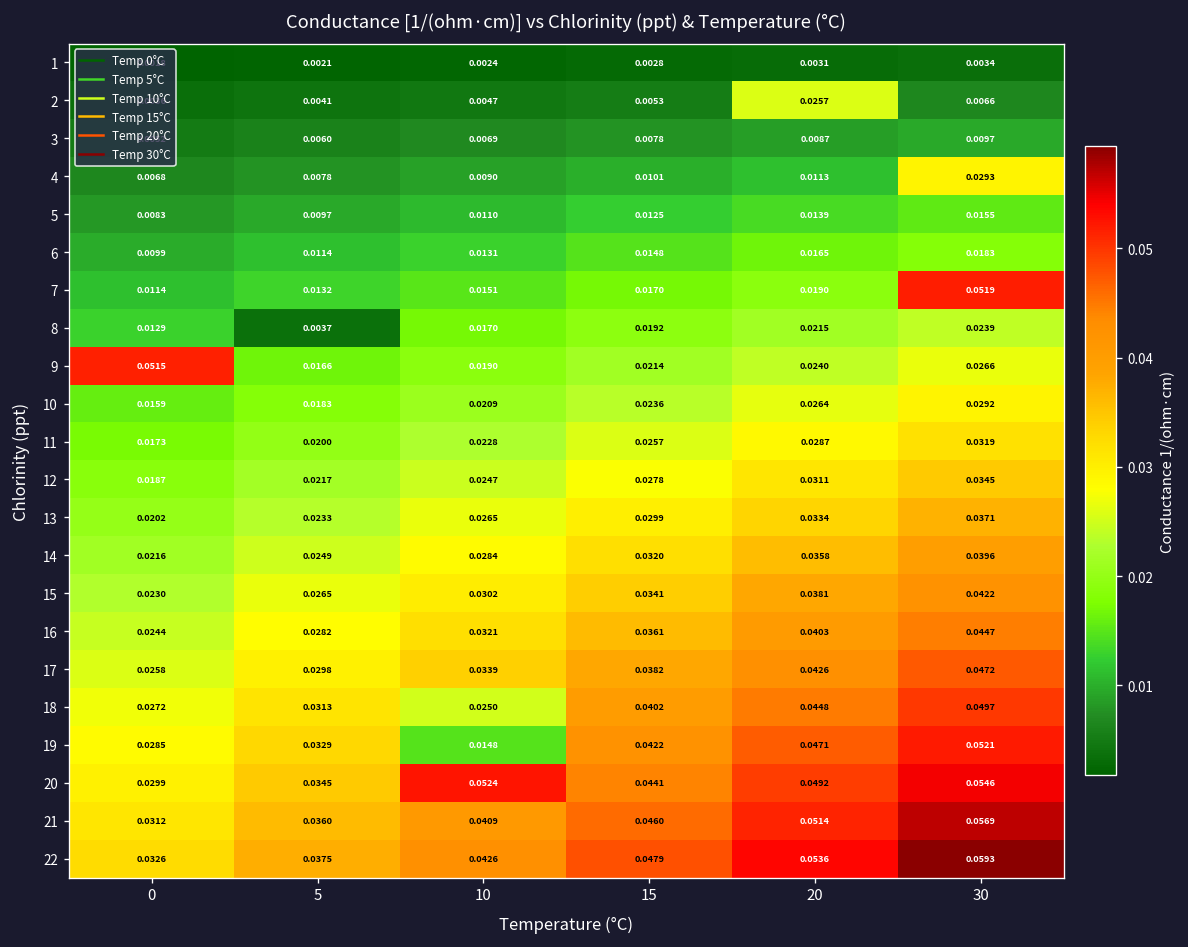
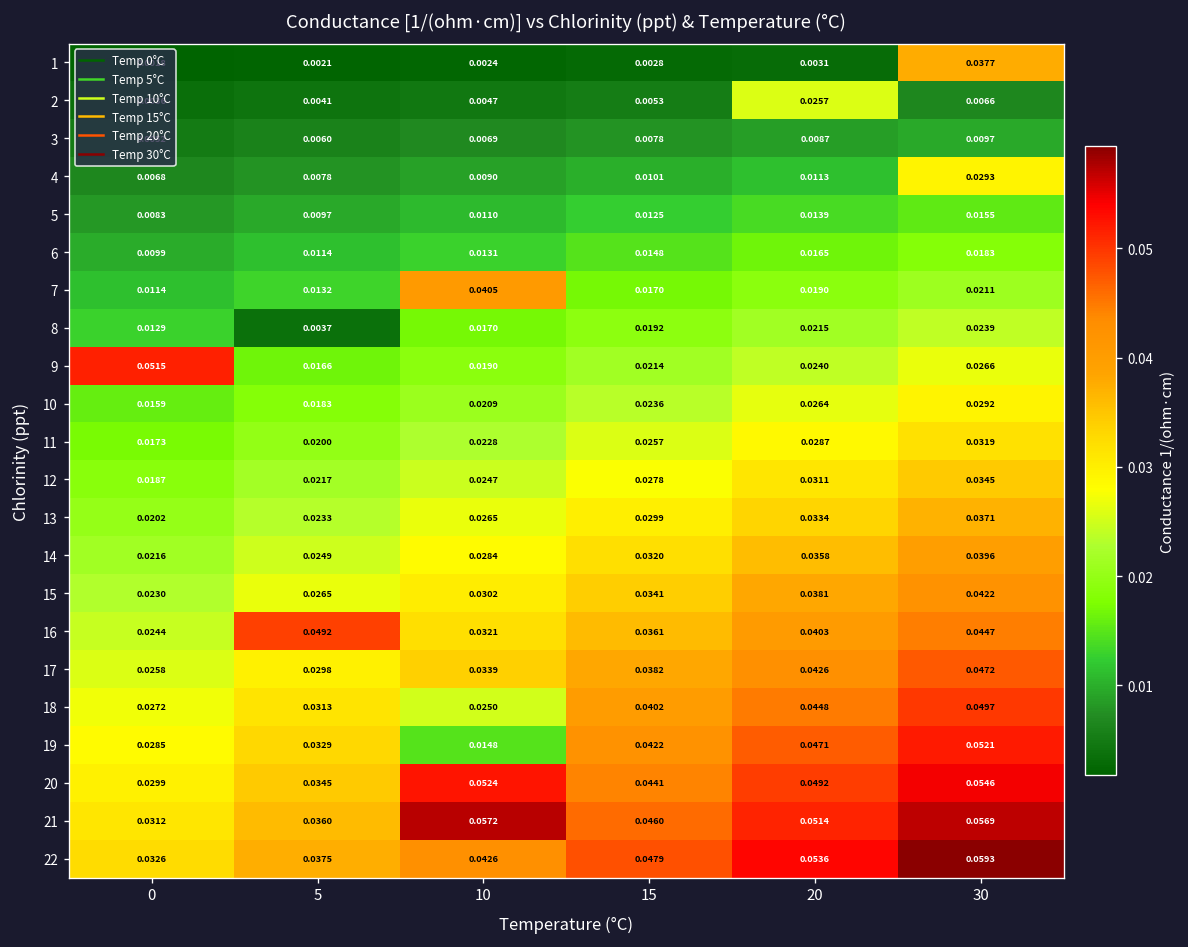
1, 30: 0.0034 -> 0.0377
7, 10: 0.0151 -> 0.0405
7, 30: 0.0519 -> 0.0211
16, 5: 0.0282 -> 0.0492
21, 10: 0.0409 -> 0.0572
